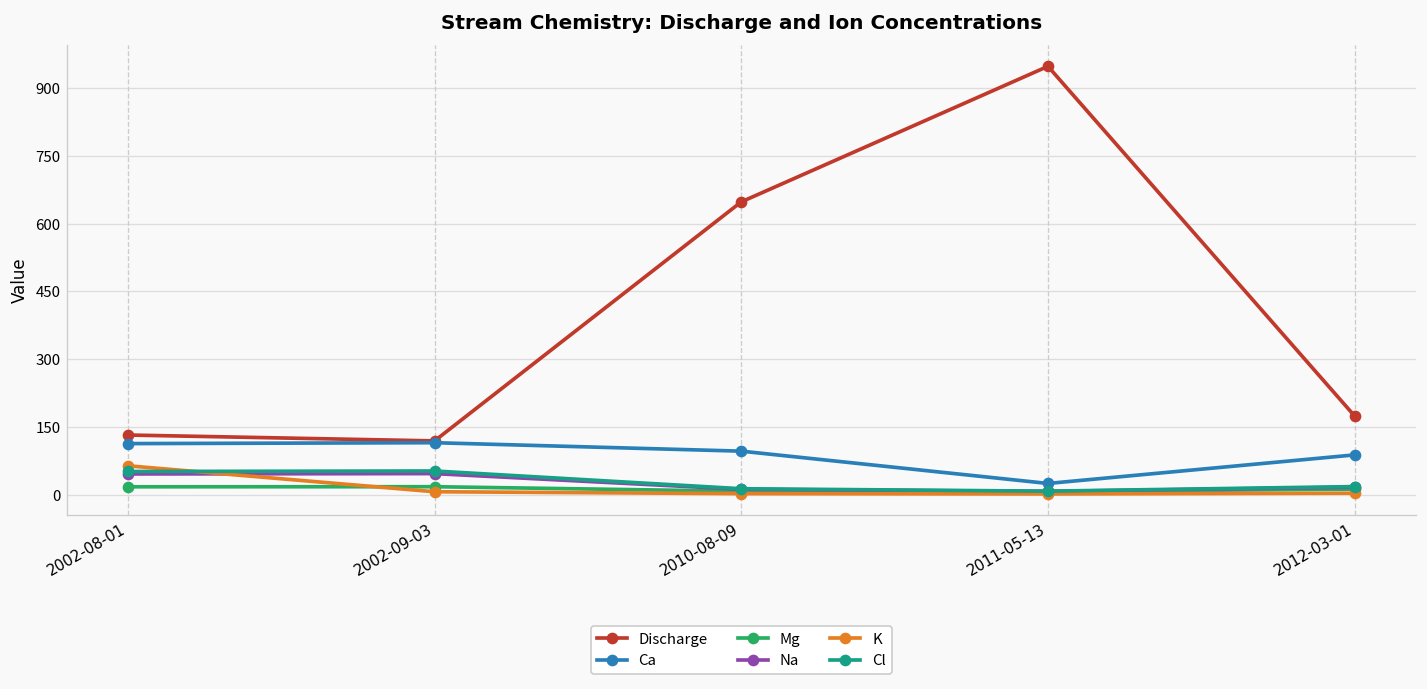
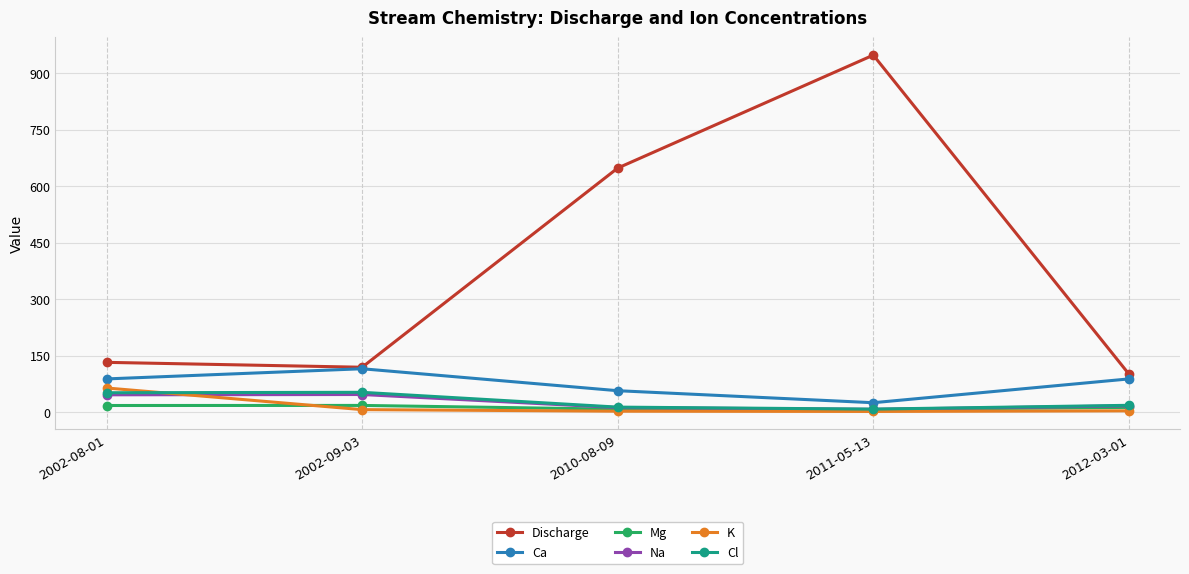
Ca, 2002-08-01: 110 -> 90
Ca, 2010-08-09: 100 -> 60
Discharge, 2012-03-01: 170 -> 100
